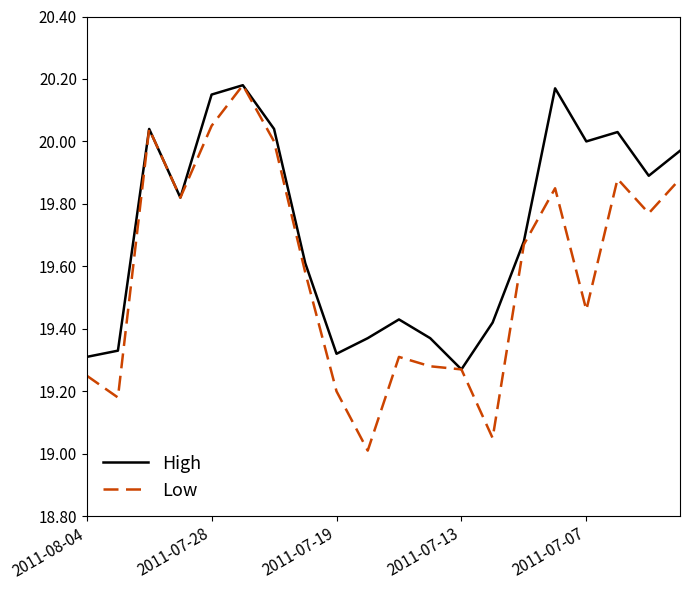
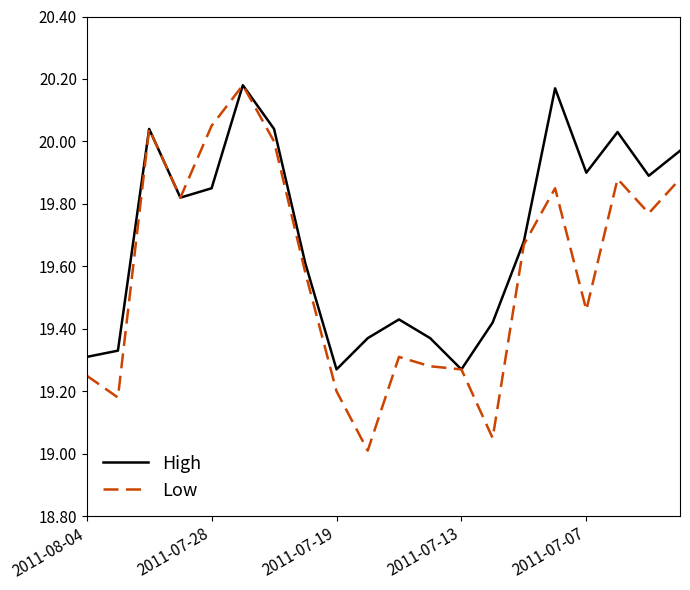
High, 2011-07-28: 20.15 -> 19.85
High, 2011-07-19: 19.32 -> 19.27
High, 2011-07-07: 20.0 -> 19.9
